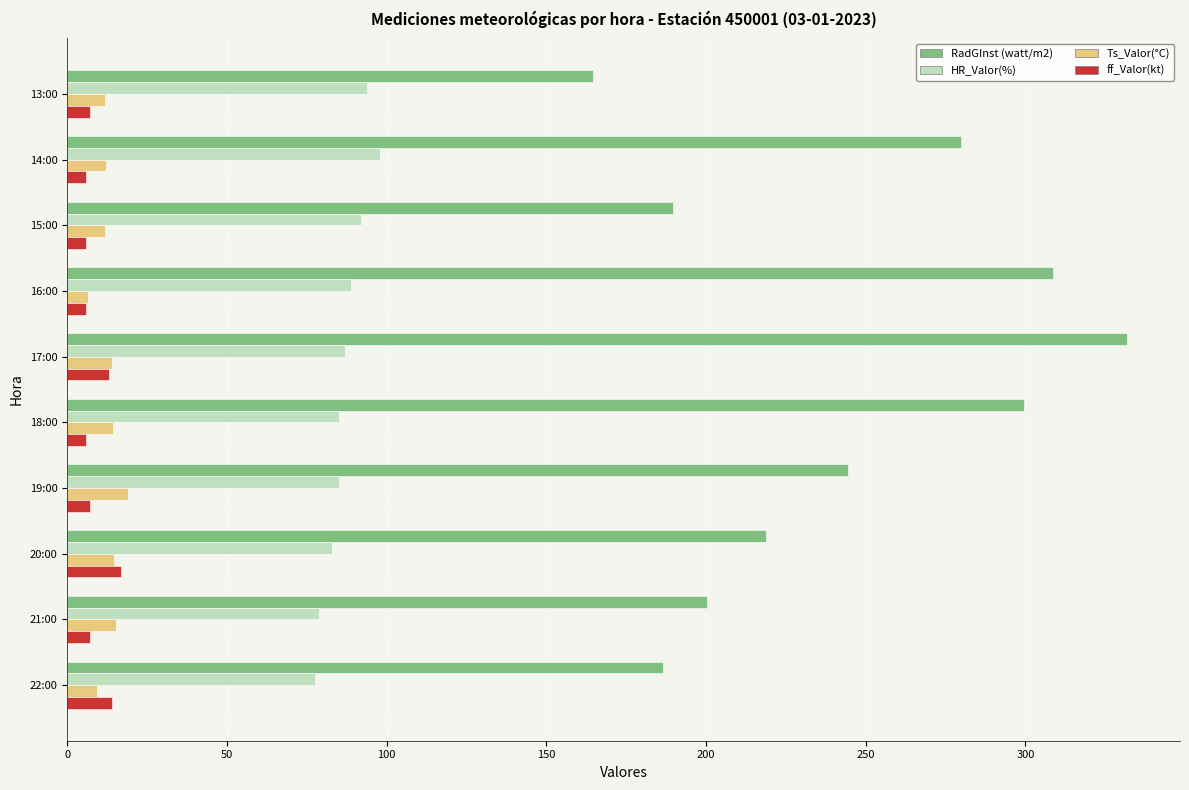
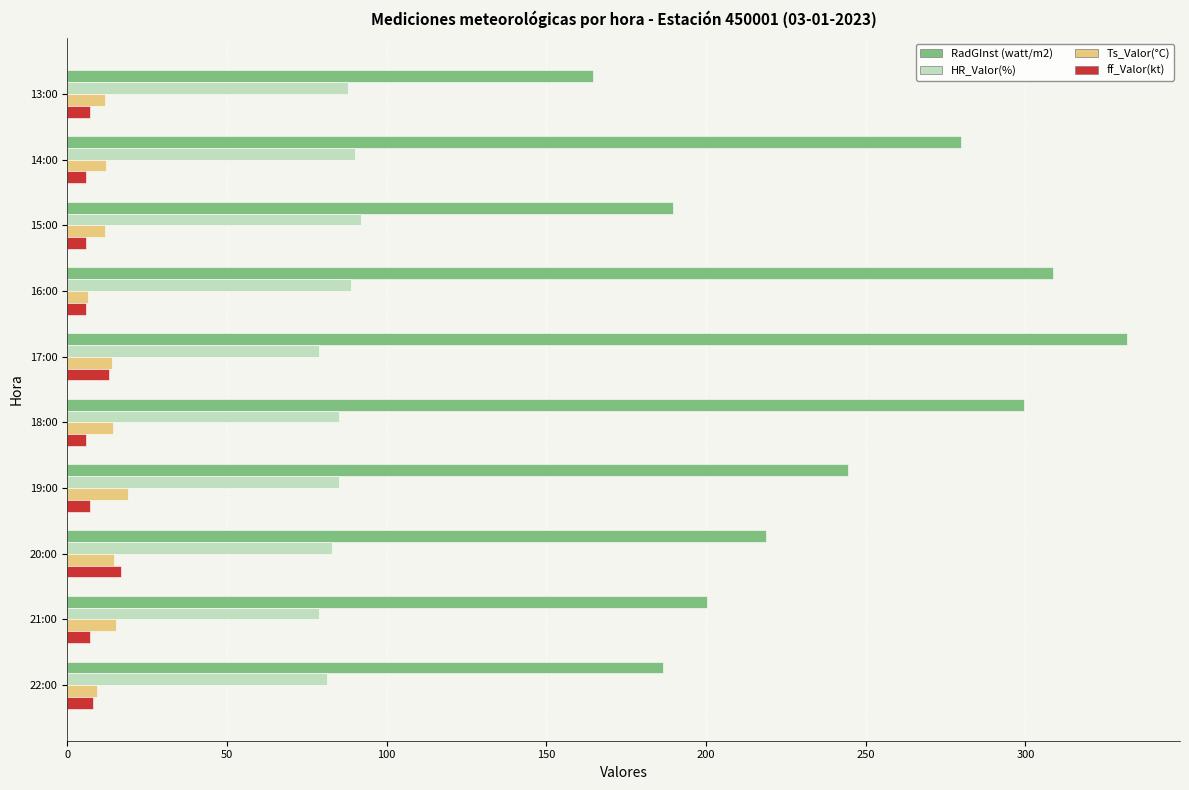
HR_Valor(%), 13:00: 94 -> 88
HR_Valor(%), 14:00: 98 -> 90
HR_Valor(%), 17:00: 87 -> 79
HR_Valor(%), 22:00: 78 -> 81
ff_Valor(kt), 22:00: 14 -> 8
